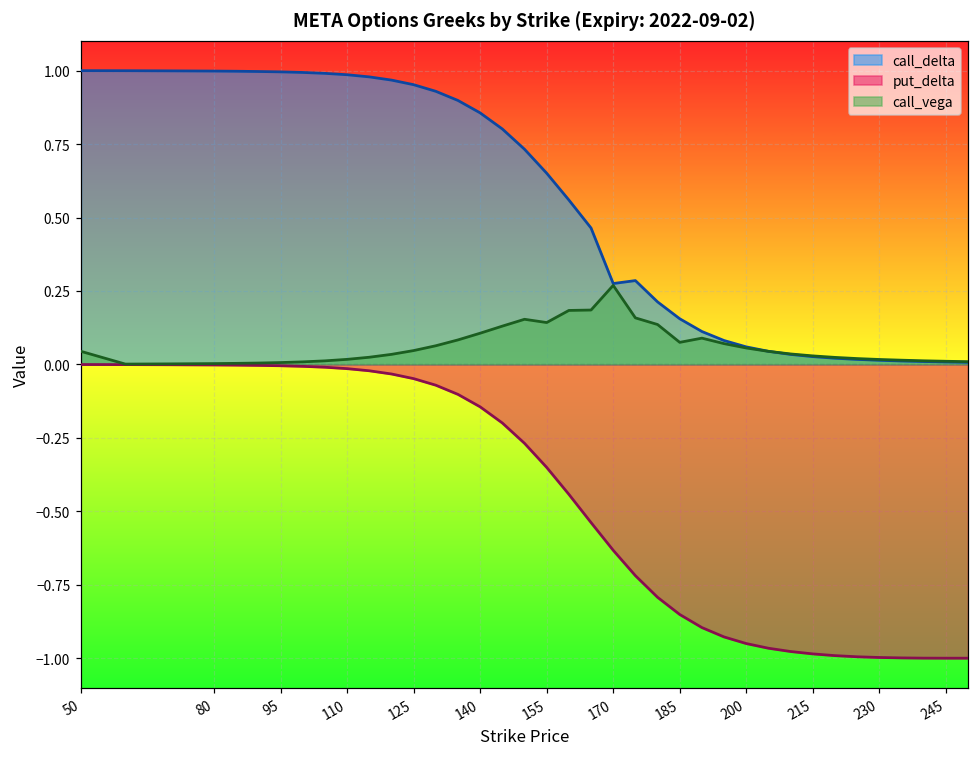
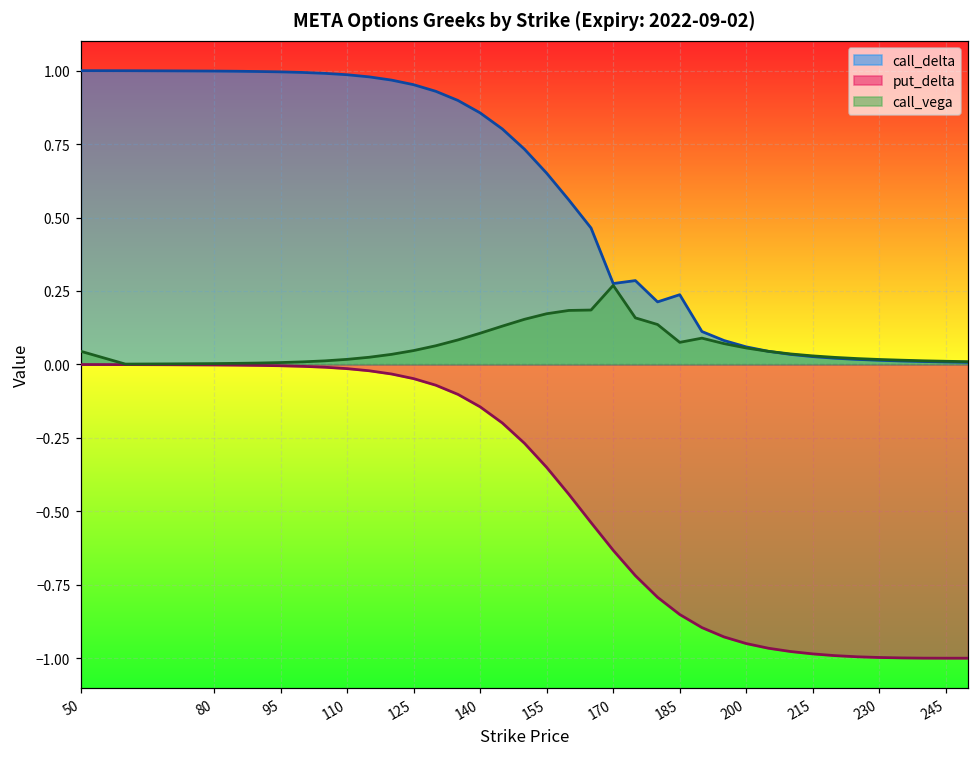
call_vega, 155: 0.14 -> 0.17
call_delta, 185: 0.16 -> 0.24
